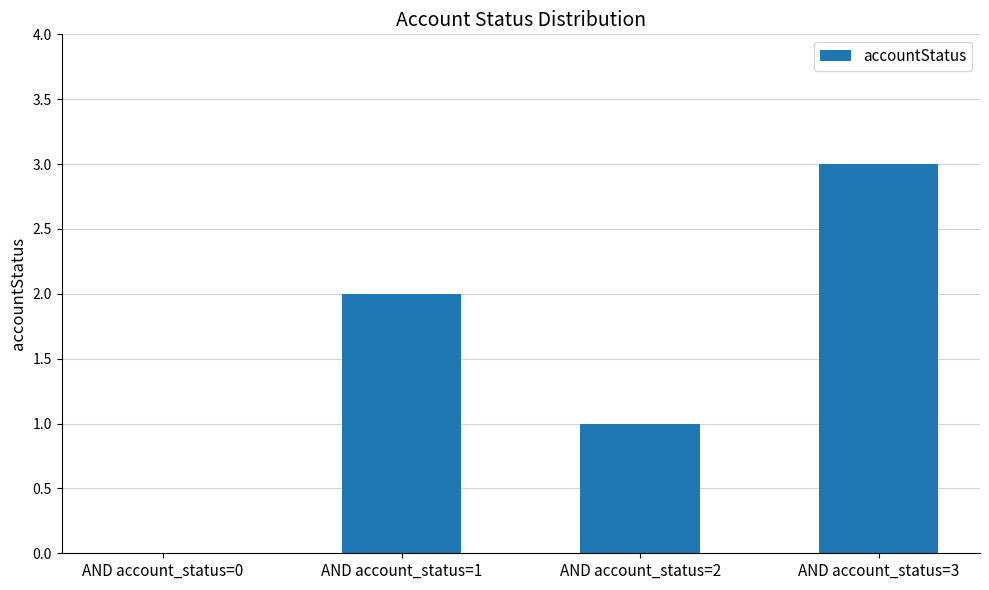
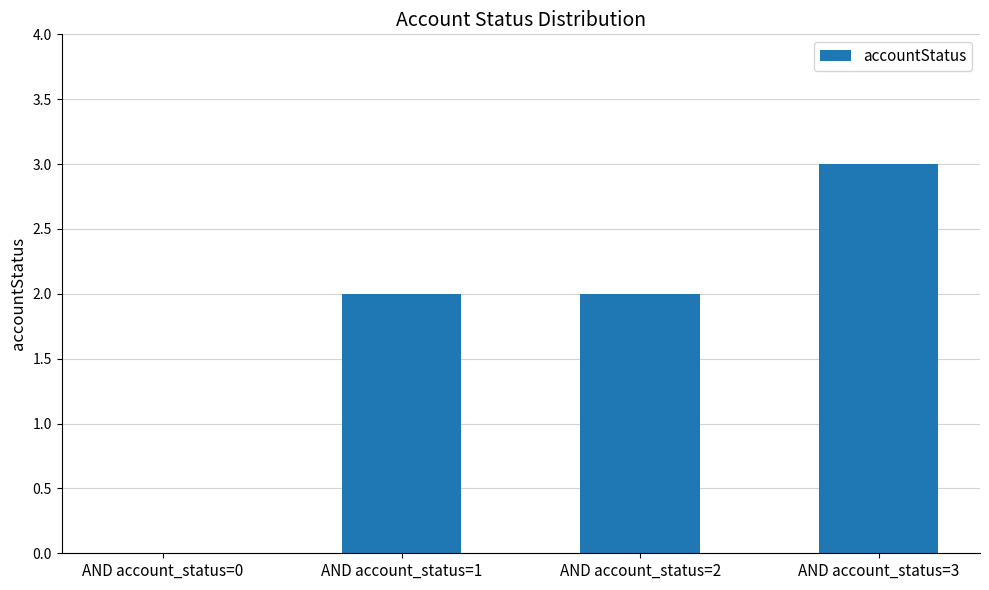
AND account_status=2: 1 -> 2
